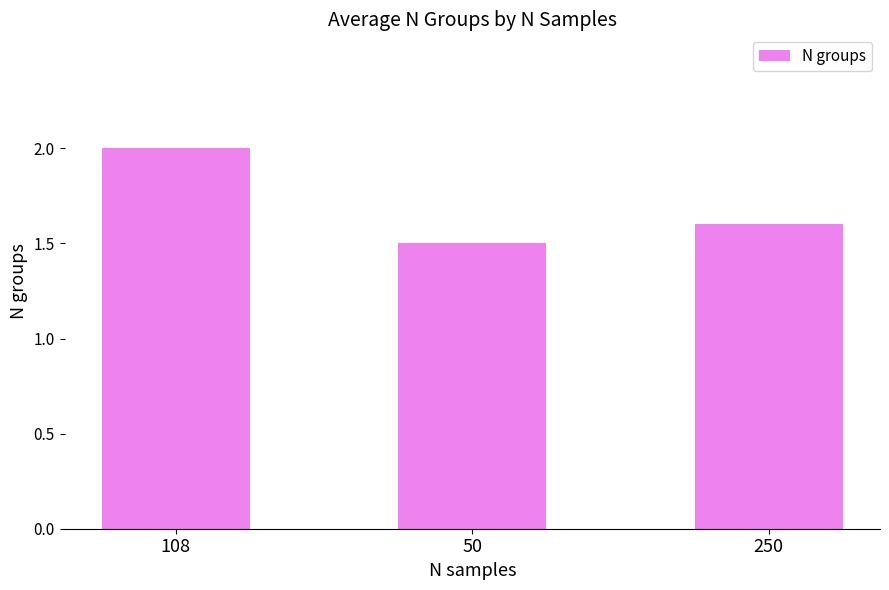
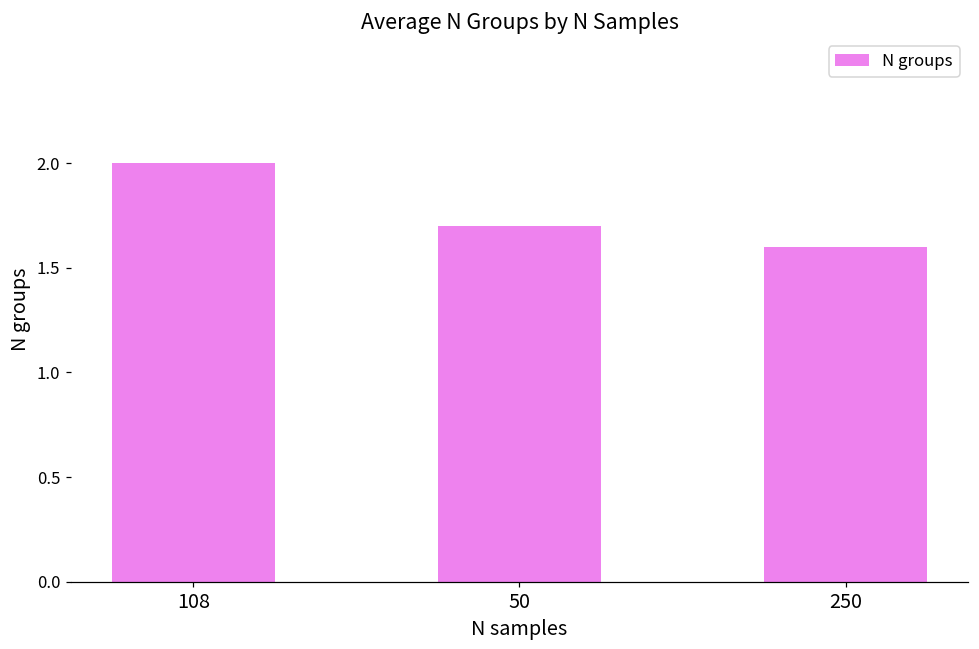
50: 1.5 -> 1.7
